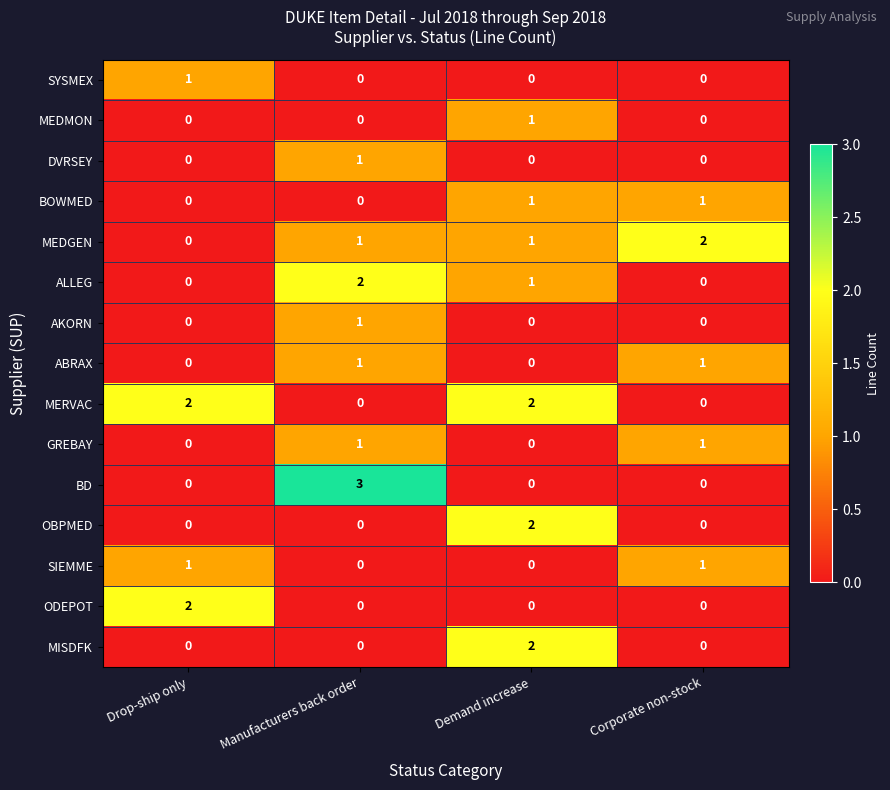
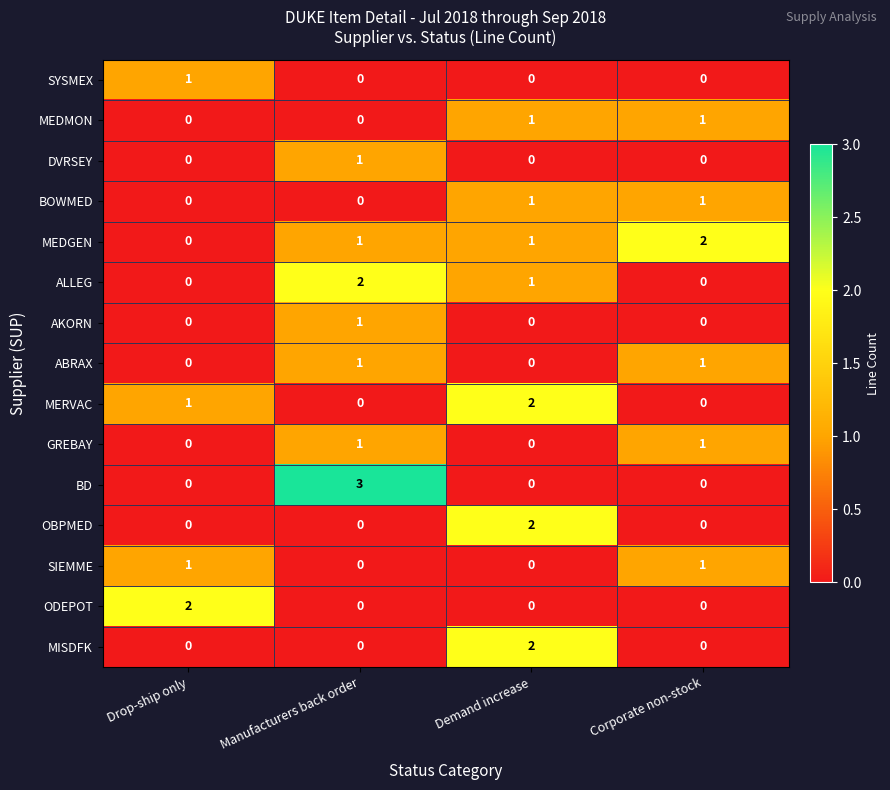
MEDMON, Corporate non-stock: 0 -> 1
MERVAC, Drop-ship only: 2 -> 1
